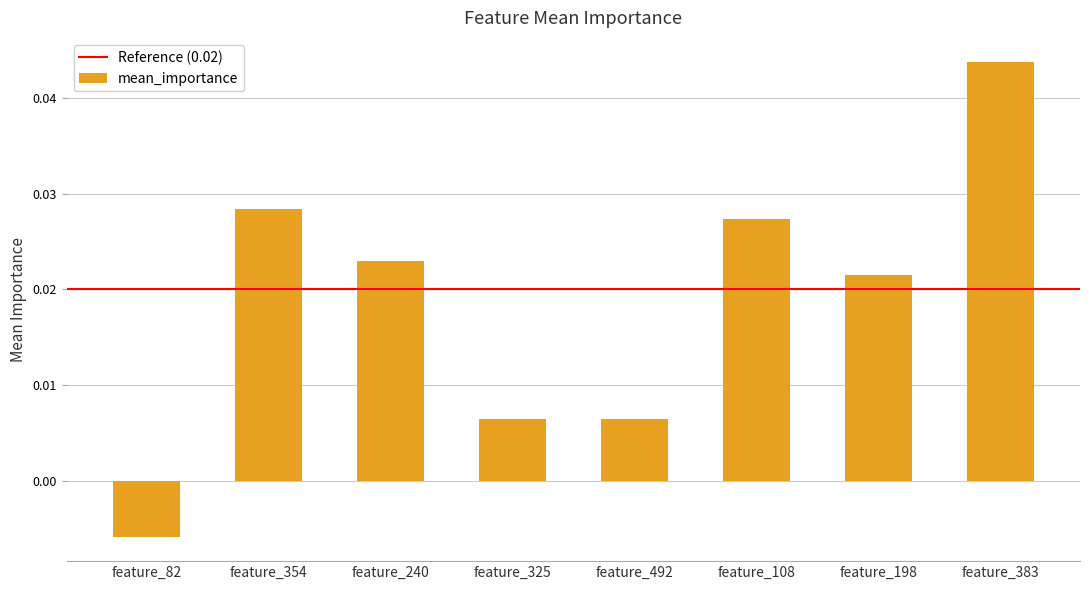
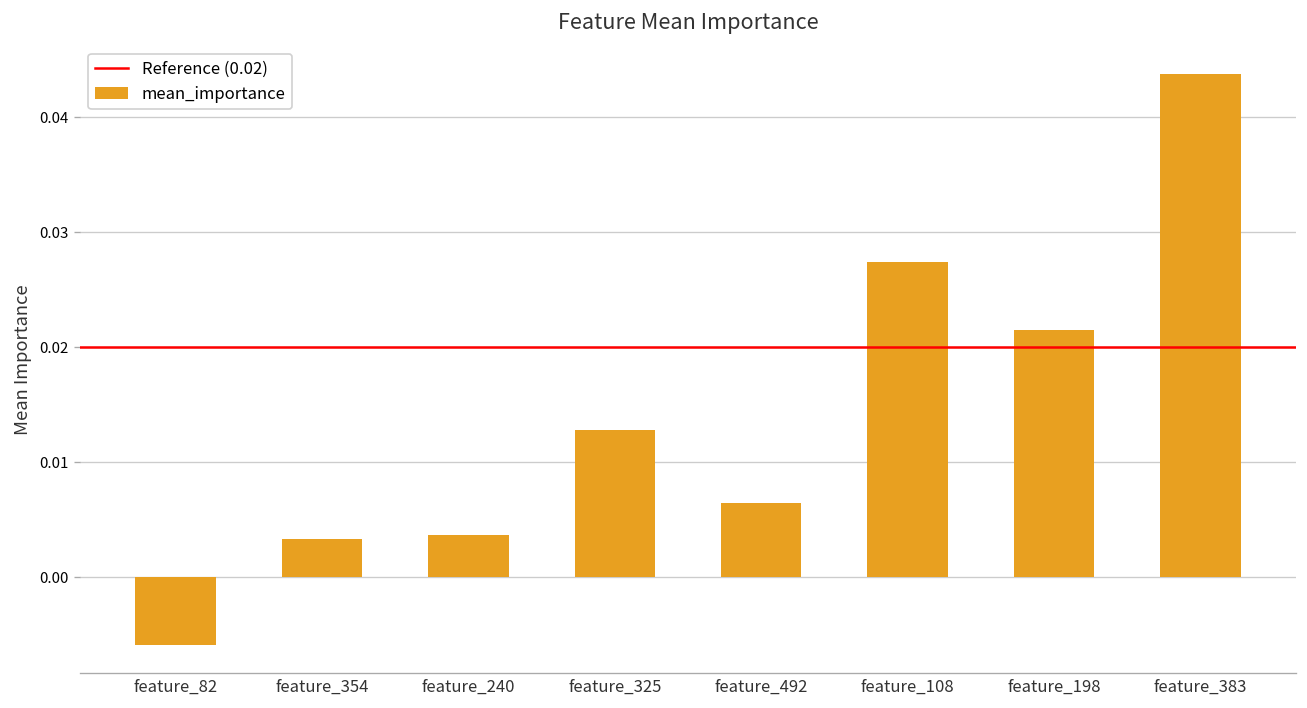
feature_354: 0.028 -> 0.003
feature_240: 0.023 -> 0.004
feature_325: 0.006 -> 0.013
